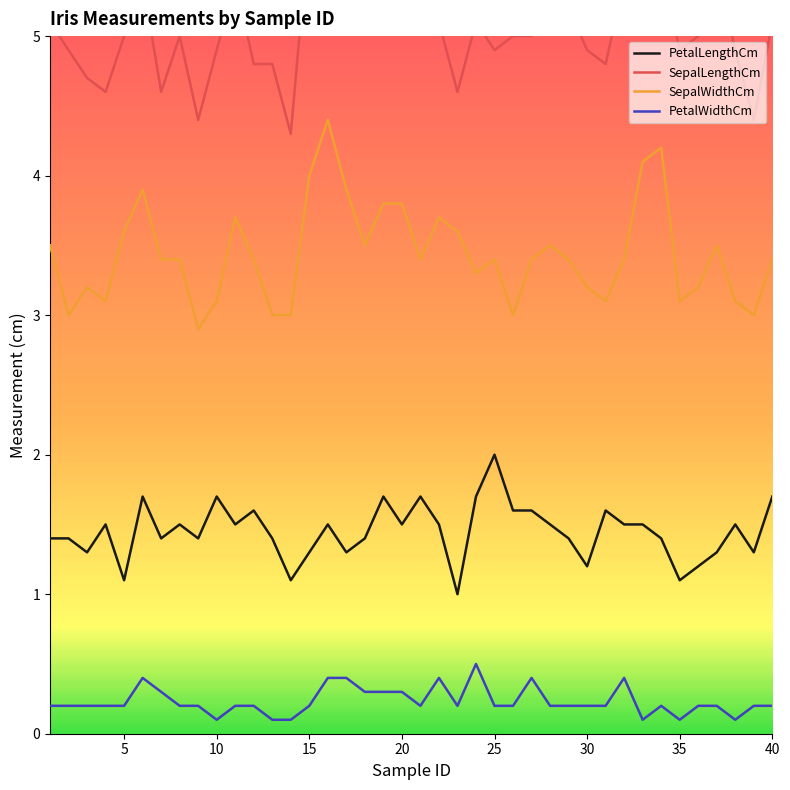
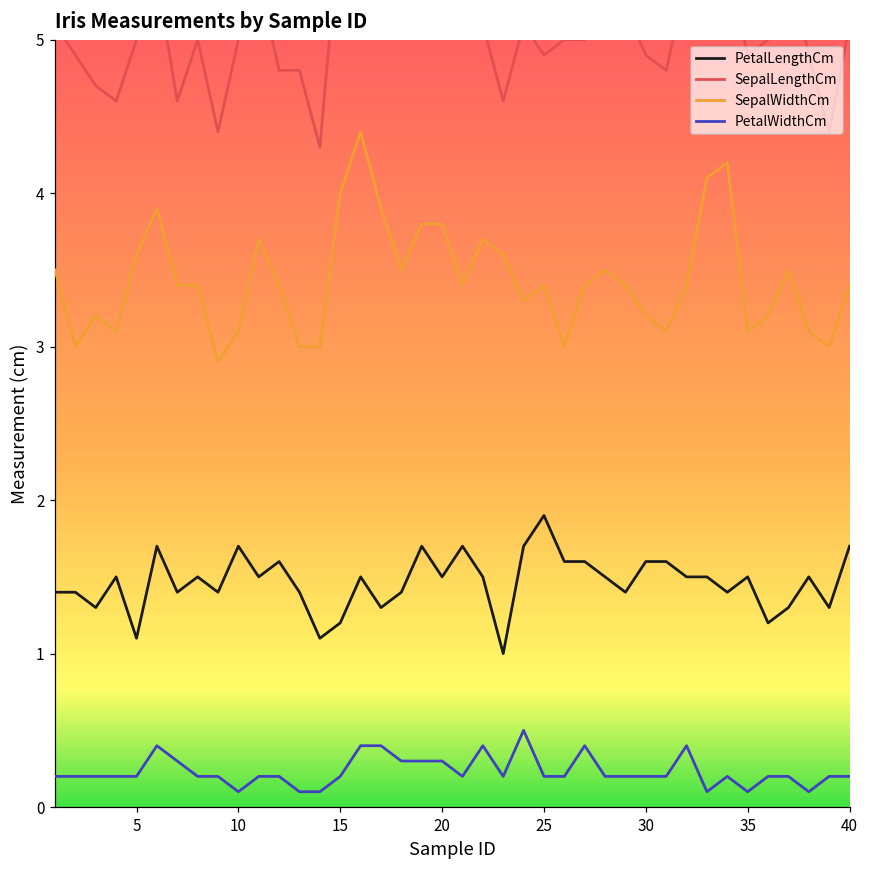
SepalLengthCm, 10: 4.9 -> 5.0
PetalLengthCm, 15: 1.3 -> 1.2
PetalLengthCm, 25: 2.0 -> 1.9
PetalLengthCm, 30: 1.2 -> 1.6
PetalLengthCm, 35: 1.1 -> 1.5
